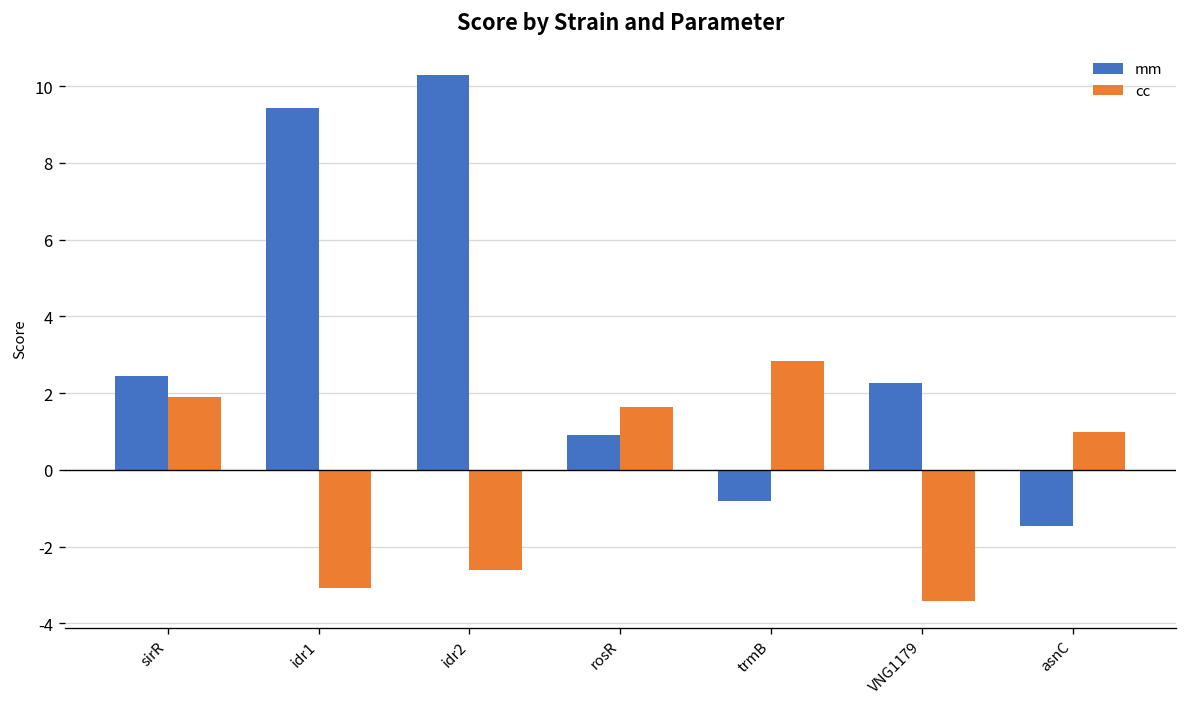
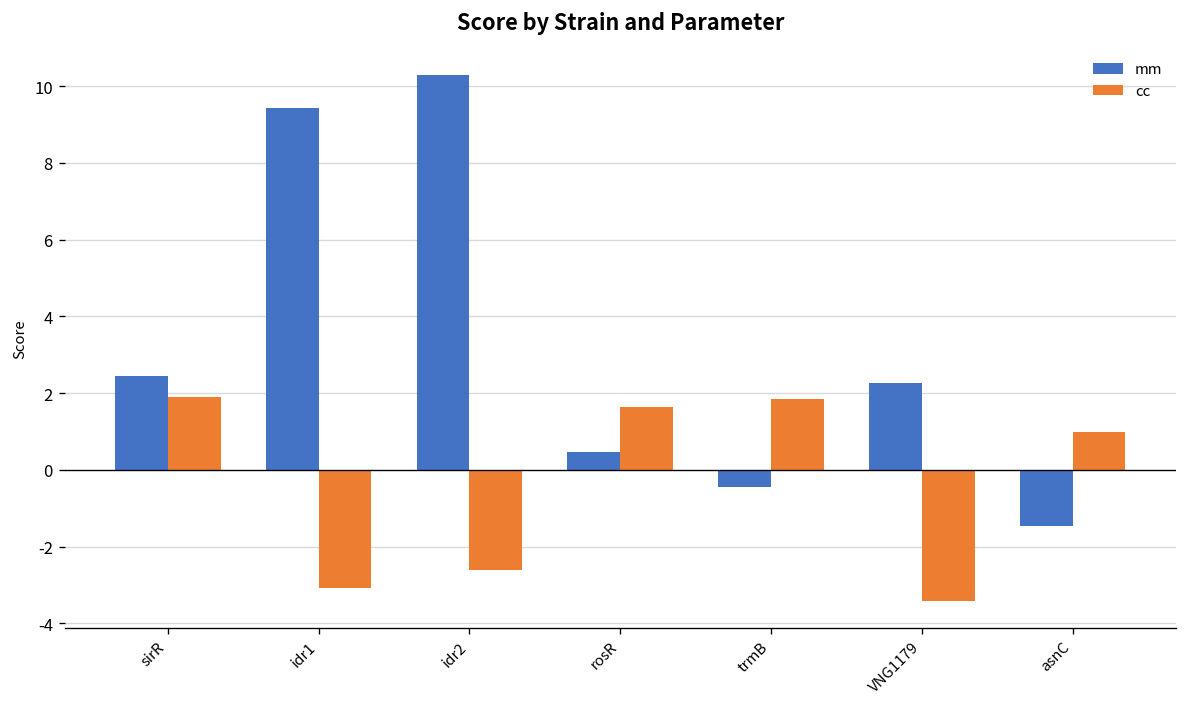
mm, rosR: 0.9 -> 0.5
mm, trmB: -0.8 -> -0.4
cc, trmB: 2.8 -> 1.9
